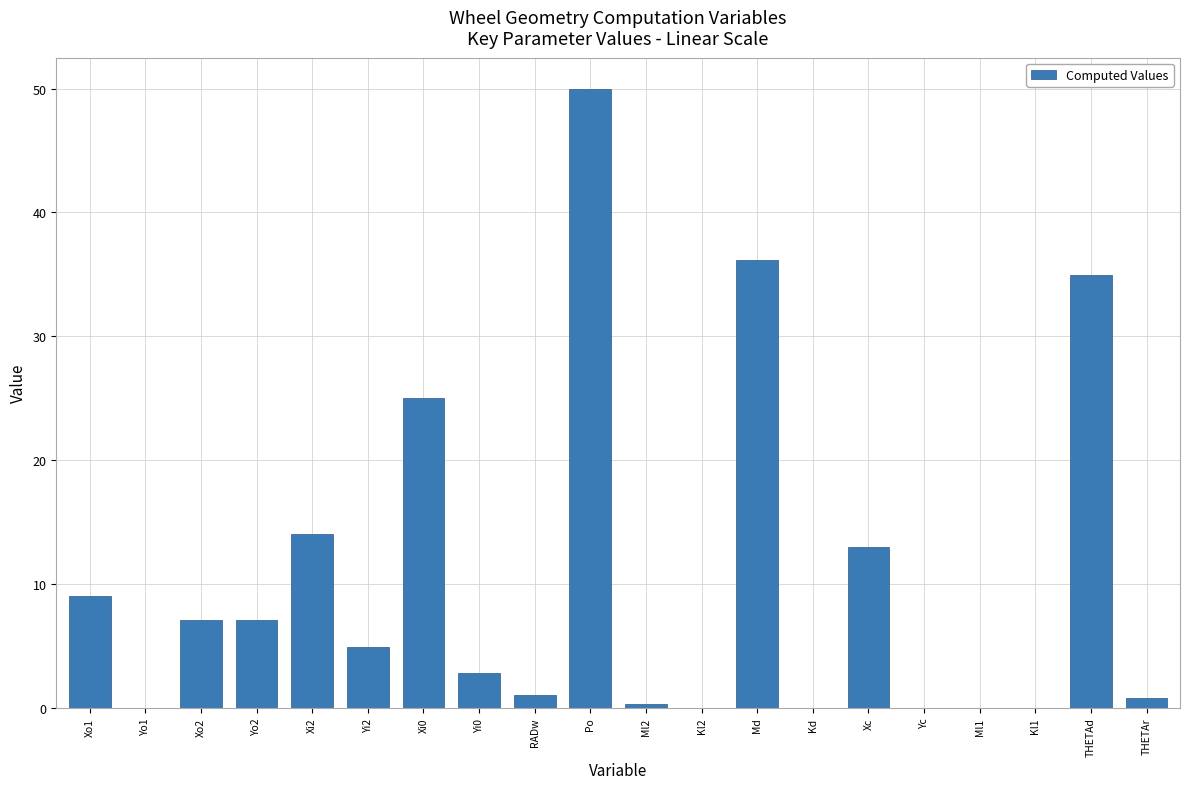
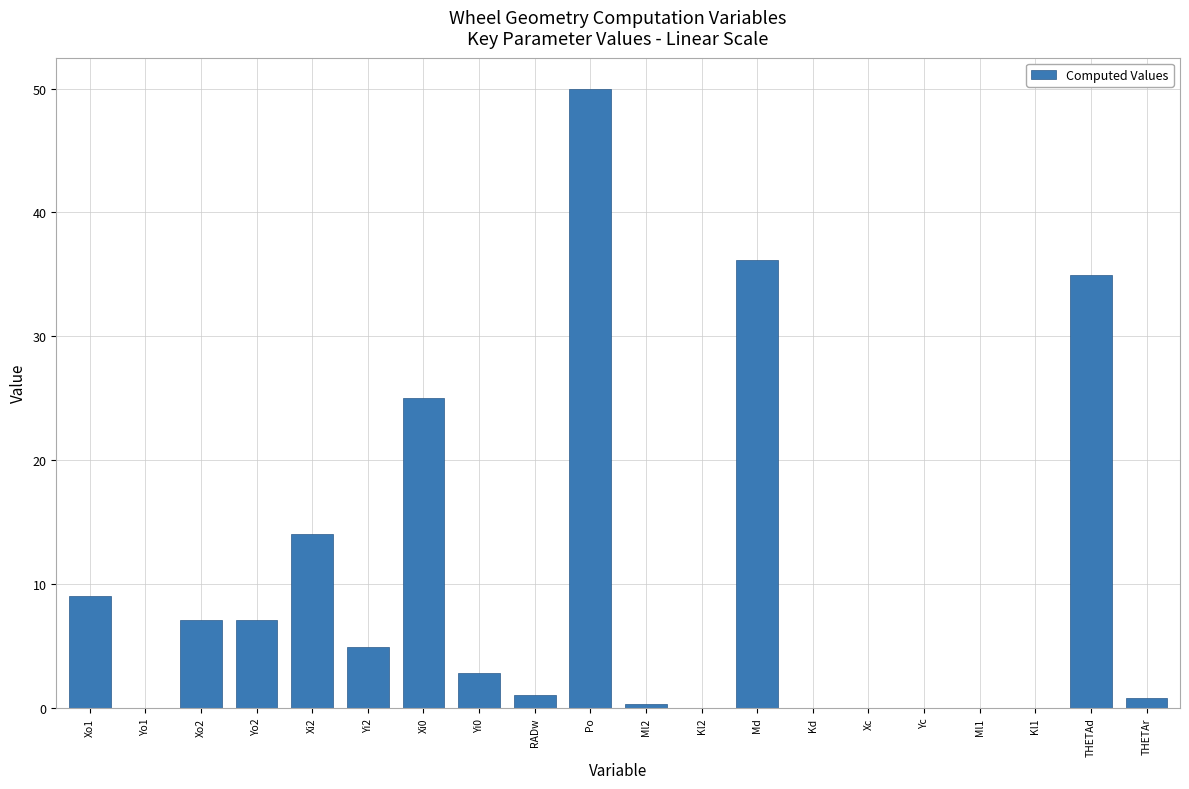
Xc: 13 -> 0
